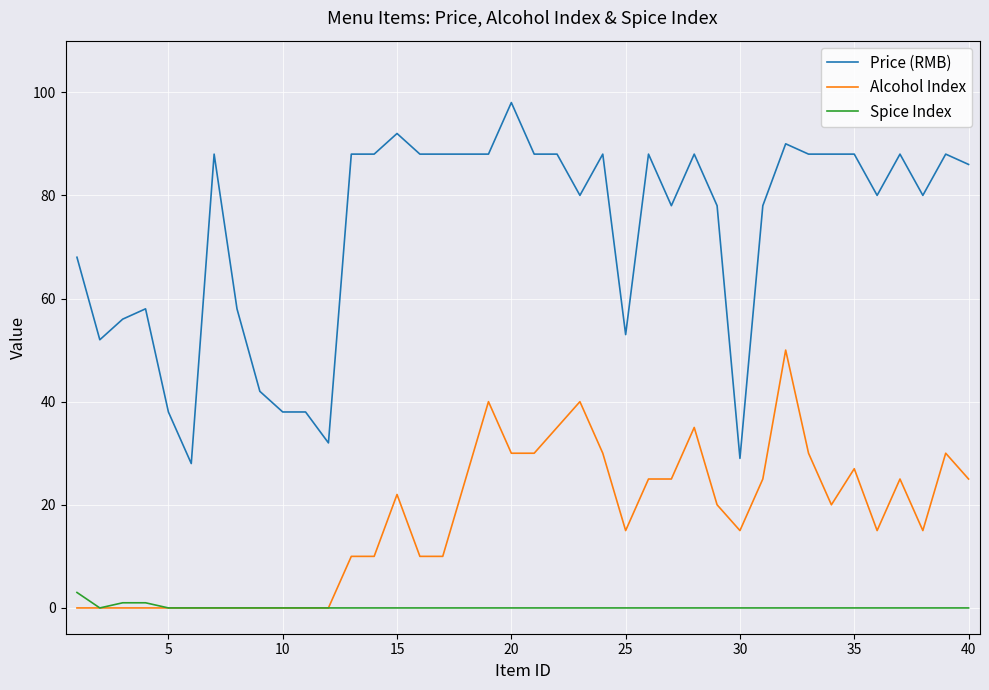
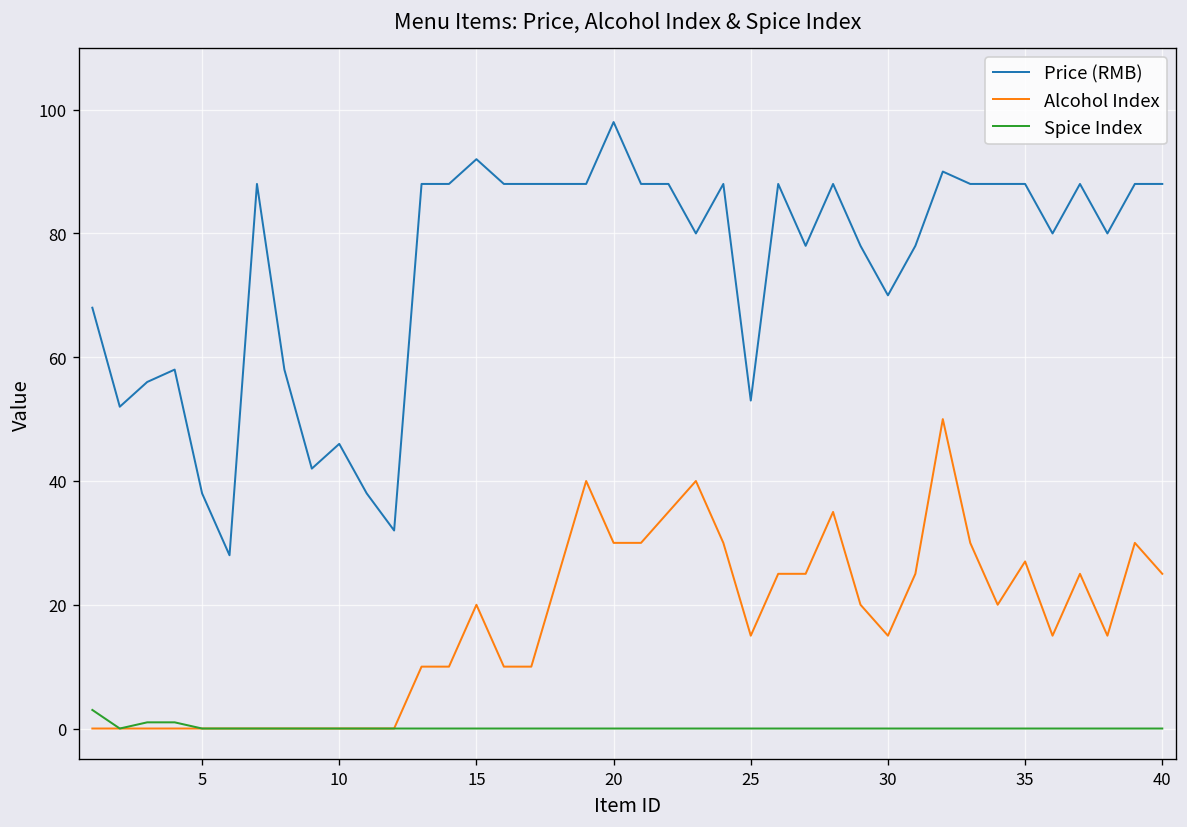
Price (RMB), 10: 38 -> 46
Alcohol Index, 15: 22 -> 20
Price (RMB), 30: 29 -> 70
Price (RMB), 40: 86 -> 88
